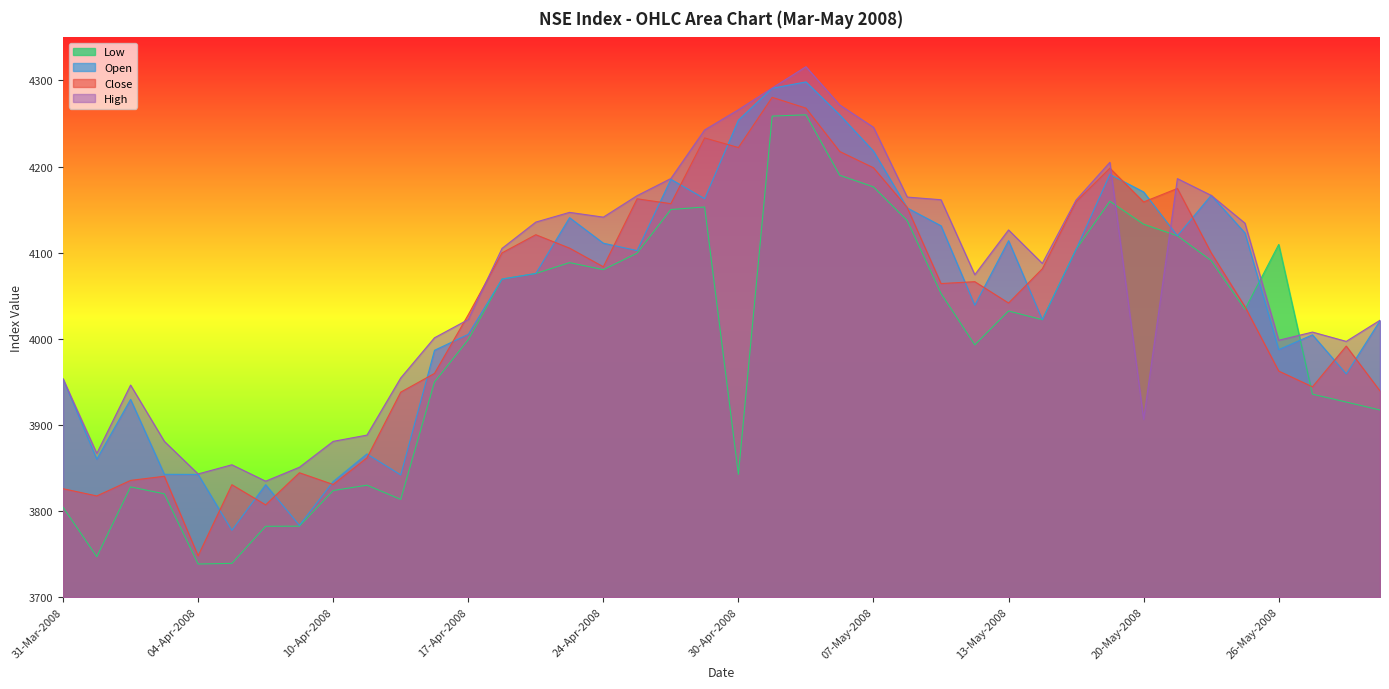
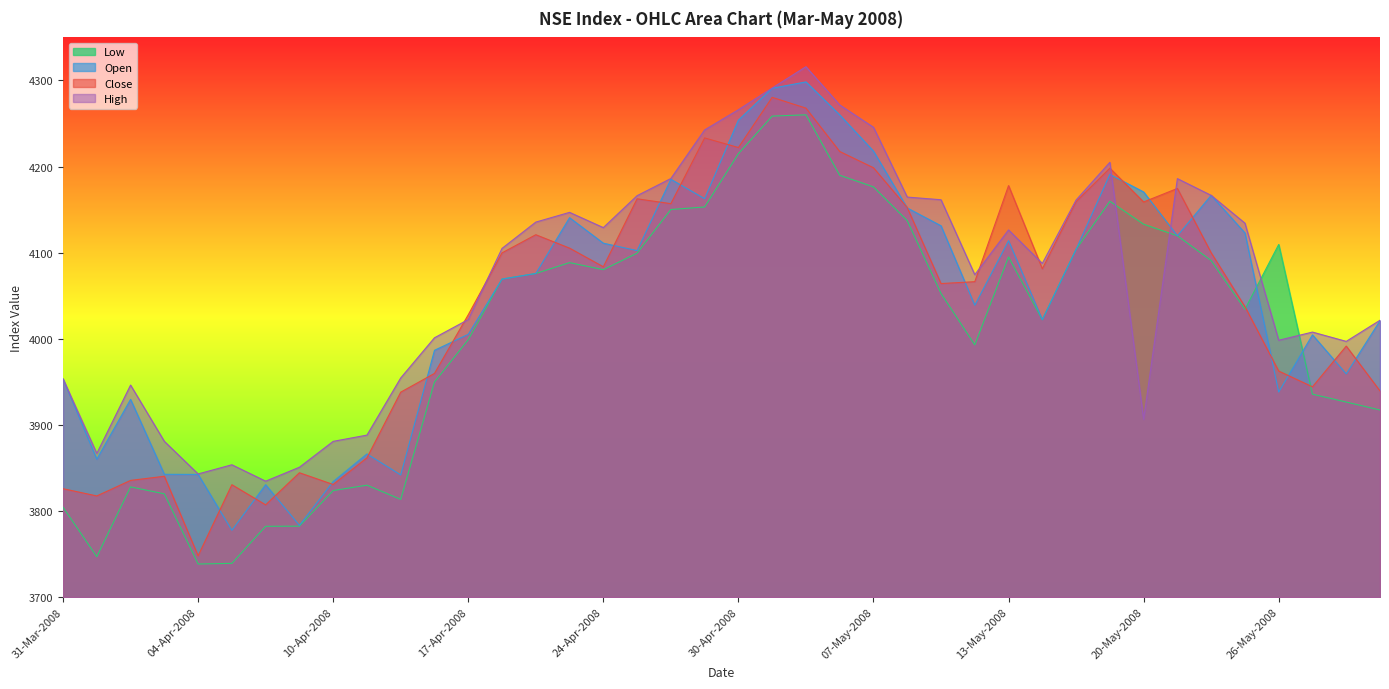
High, 24-Apr-2008: 4140 -> 4130
Low, 30-Apr-2008: 3840 -> 4220
Low, 13-May-2008: 4030 -> 4100
Close, 13-May-2008: 4040 -> 4180
Open, 26-May-2008: 3990 -> 3940
